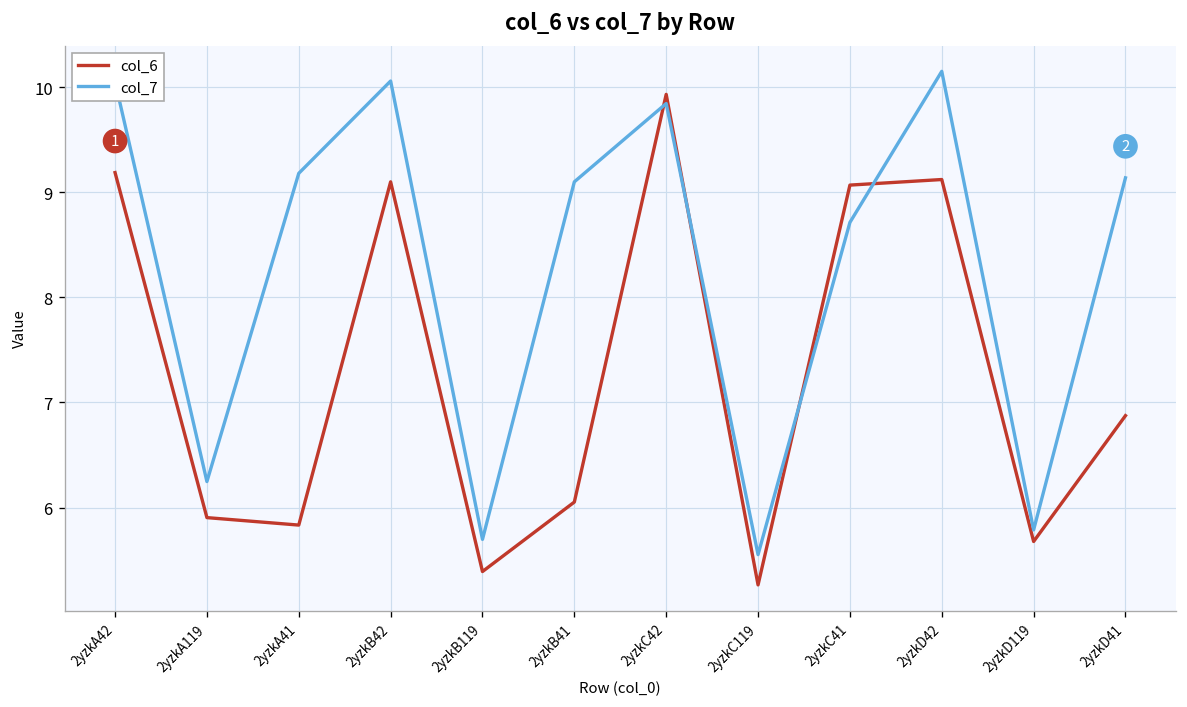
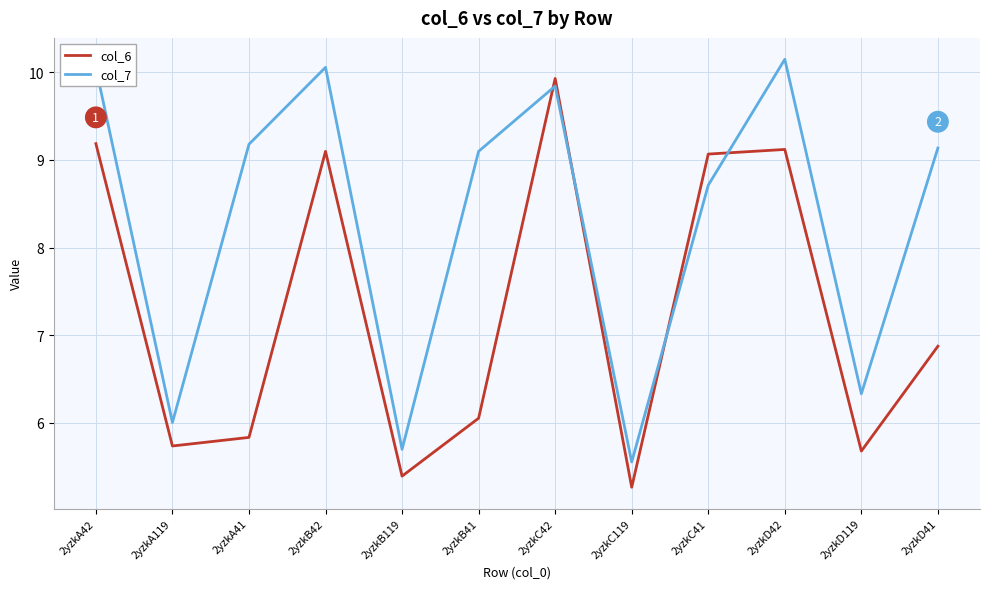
col_6, 2yzkA119: 5.9 -> 5.7
col_7, 2yzkA119: 6.2 -> 6.0
col_7, 2yzkD119: 5.8 -> 6.3
